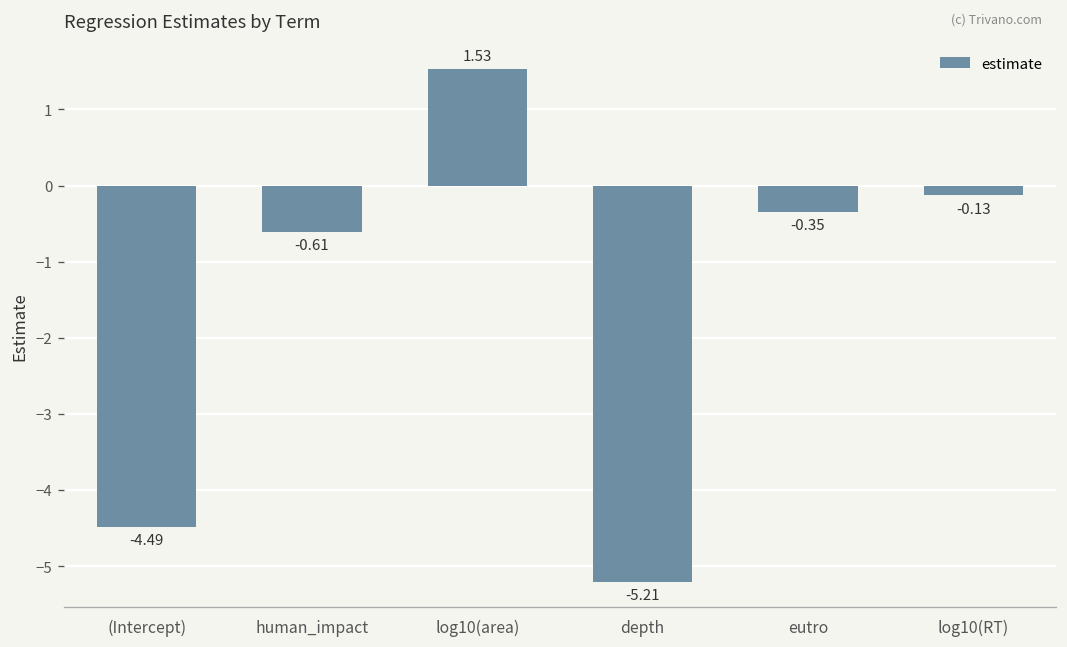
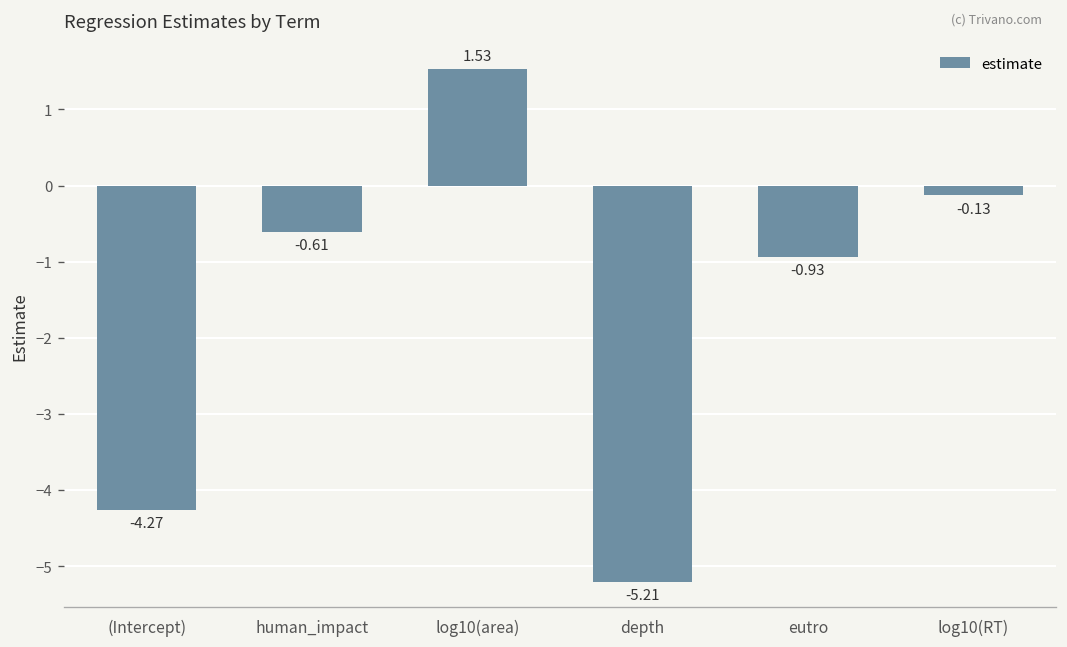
(Intercept): -4.49 -> -4.27
eutro: -0.35 -> -0.93
